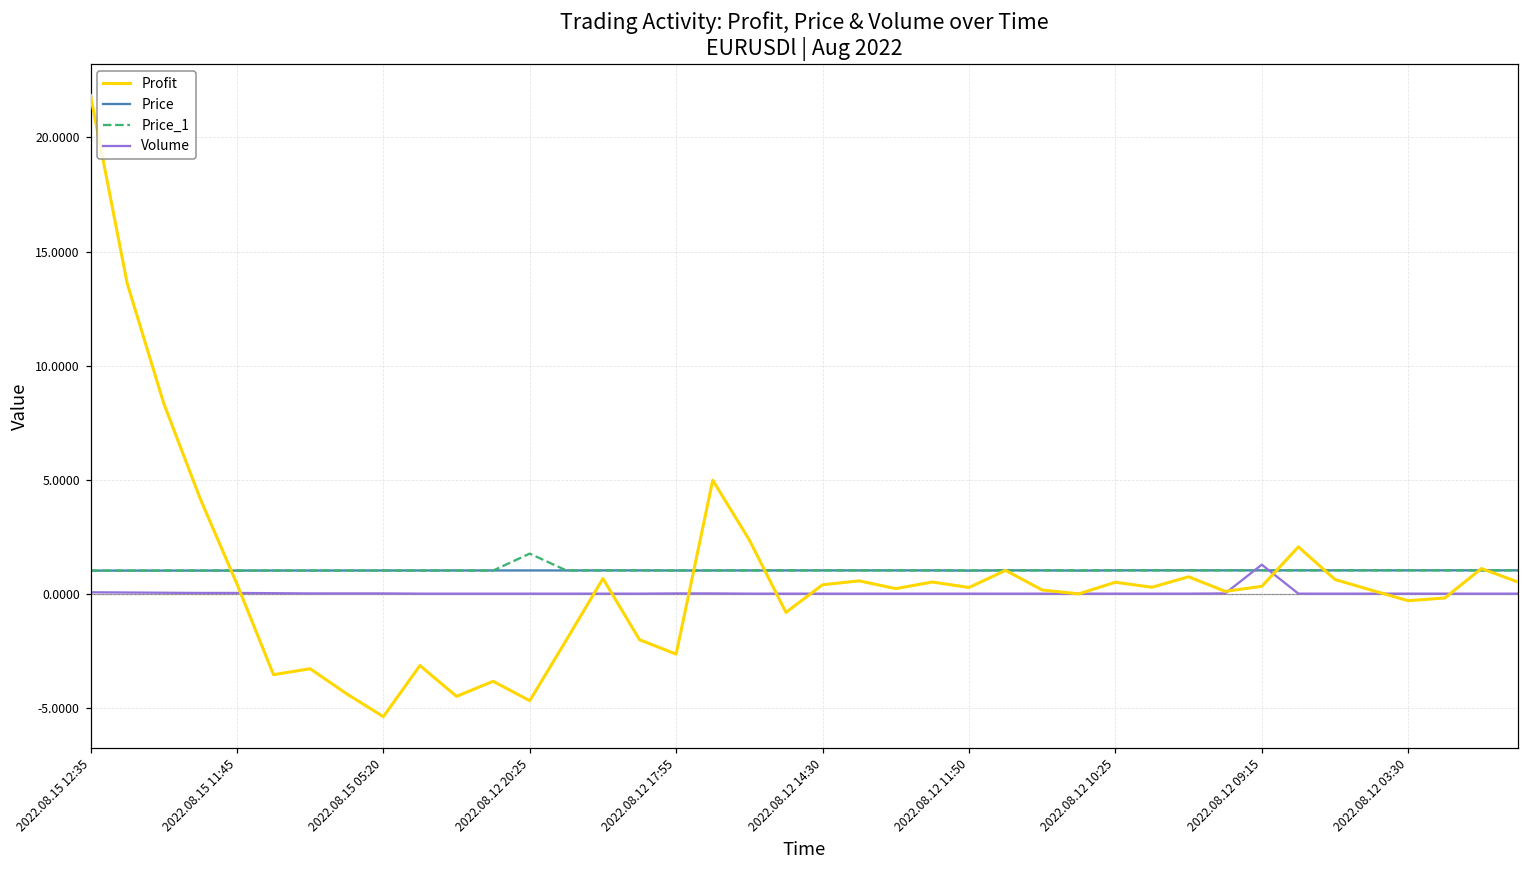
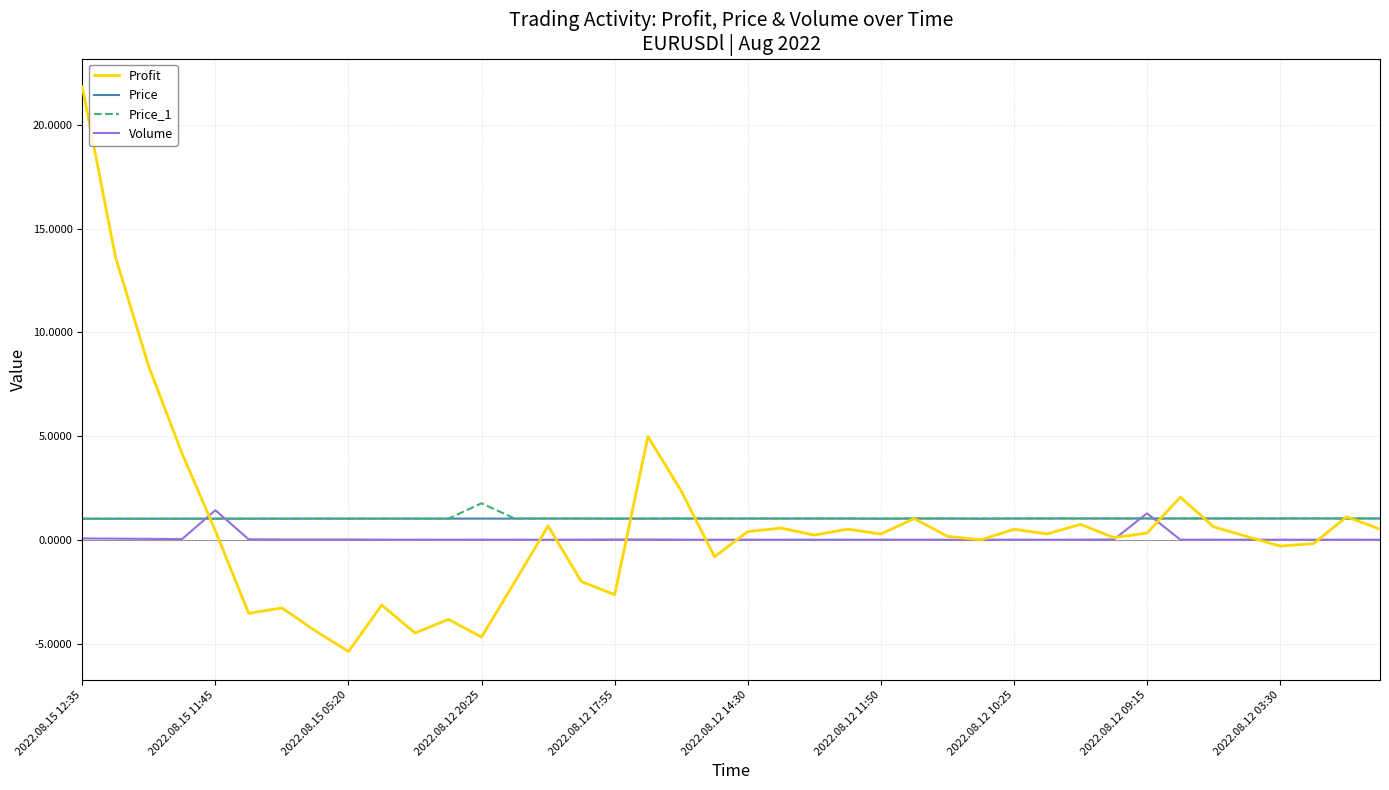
Volume, 2022.08.15 11:45: 0.0 -> 1.4
